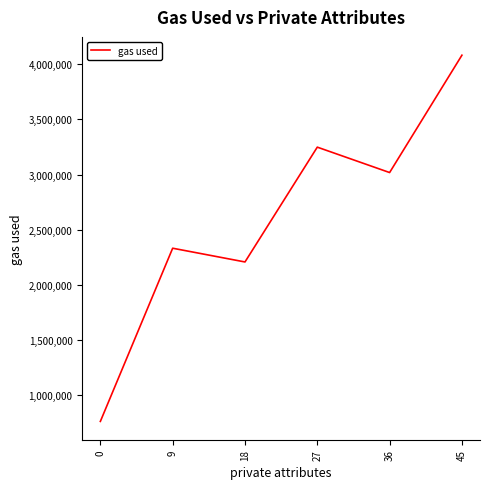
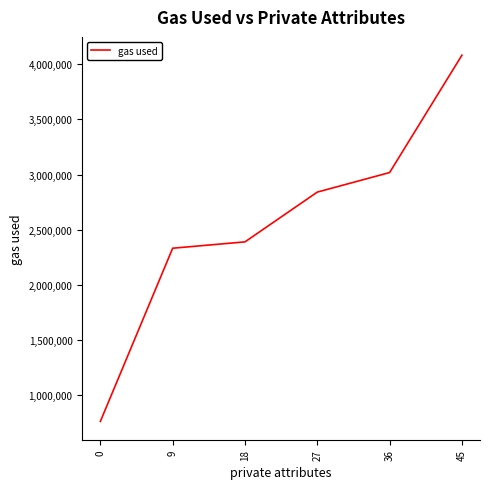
18: 2,210,000 -> 2,390,000
27: 3,250,000 -> 2,840,000
